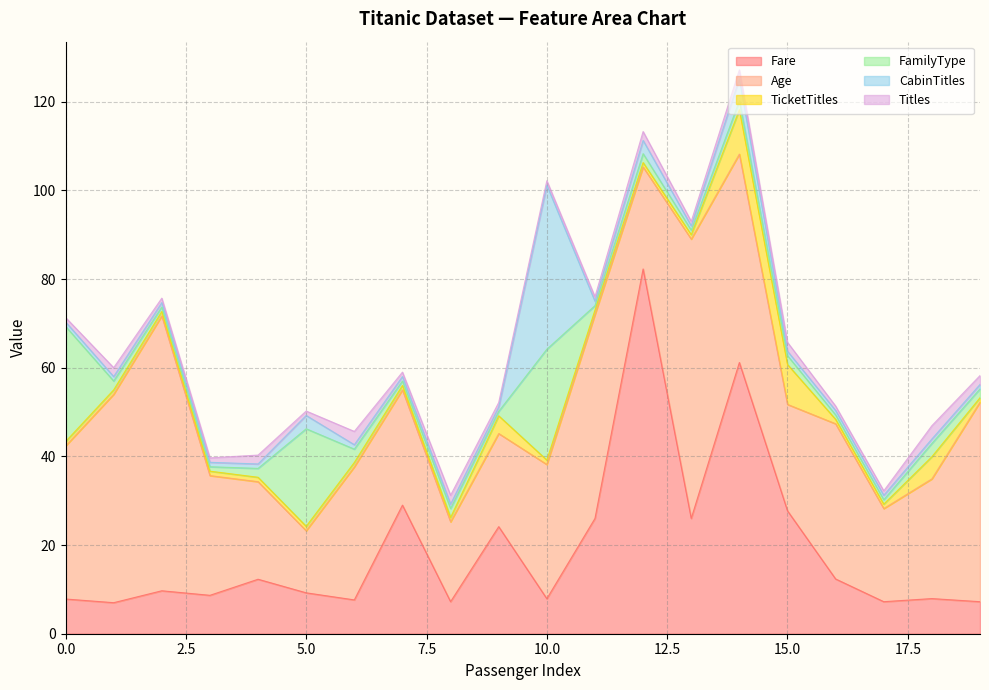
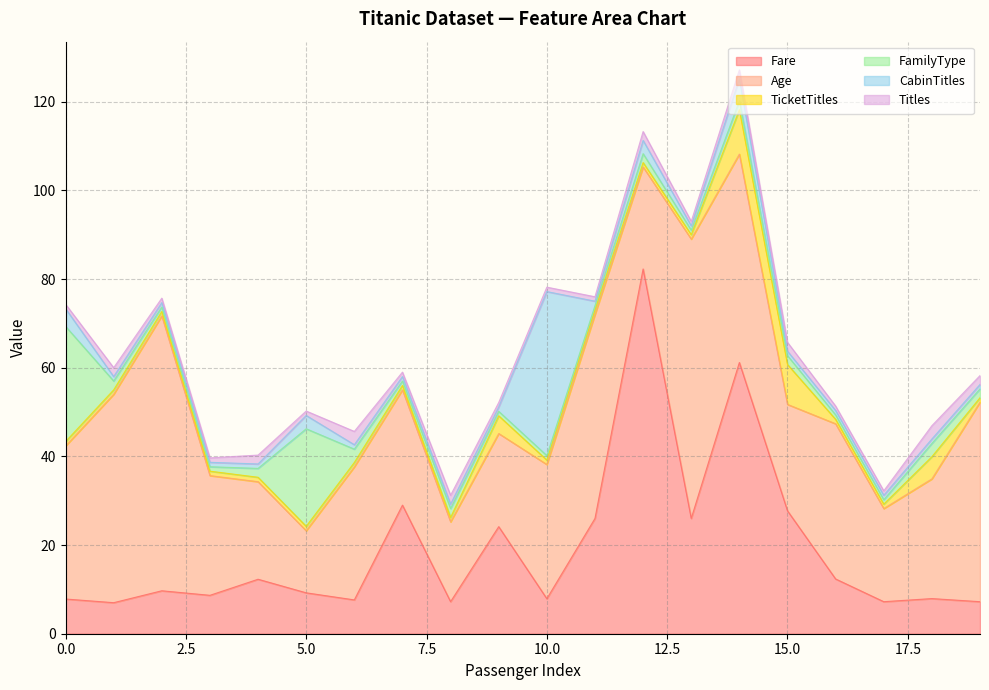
CabinTitles, 0.0: 1 -> 4
FamilyType, 10.0: 25 -> 1
